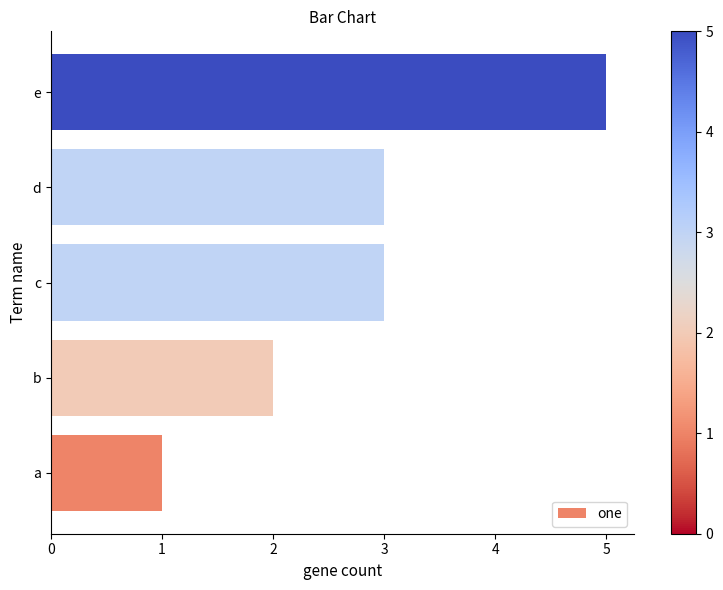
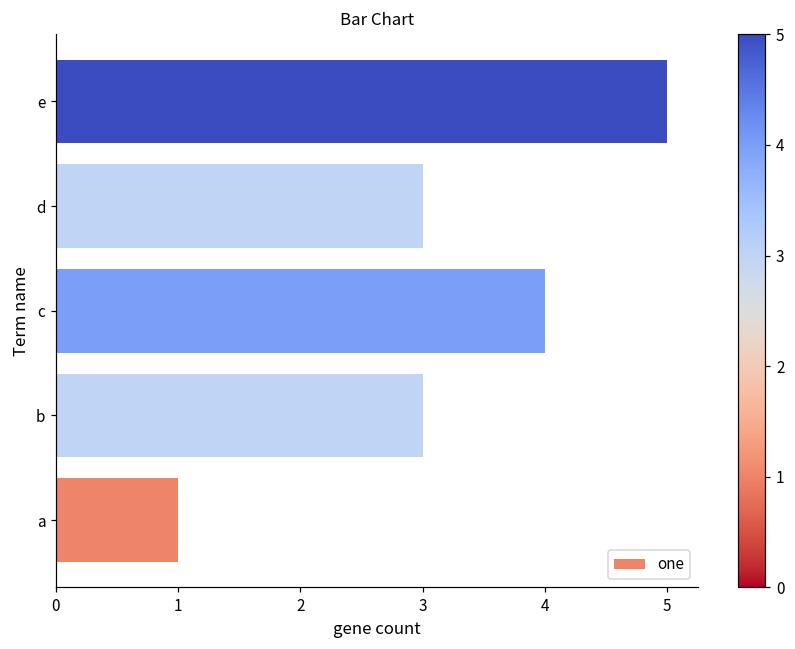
c: 3 -> 4
b: 2 -> 3
